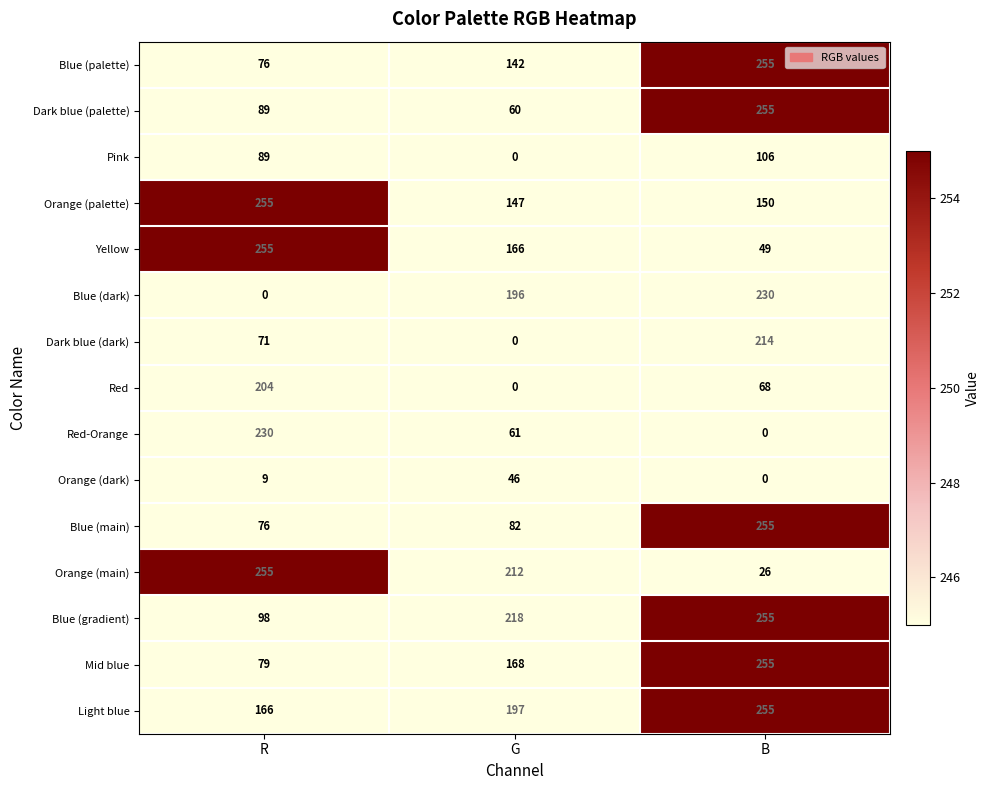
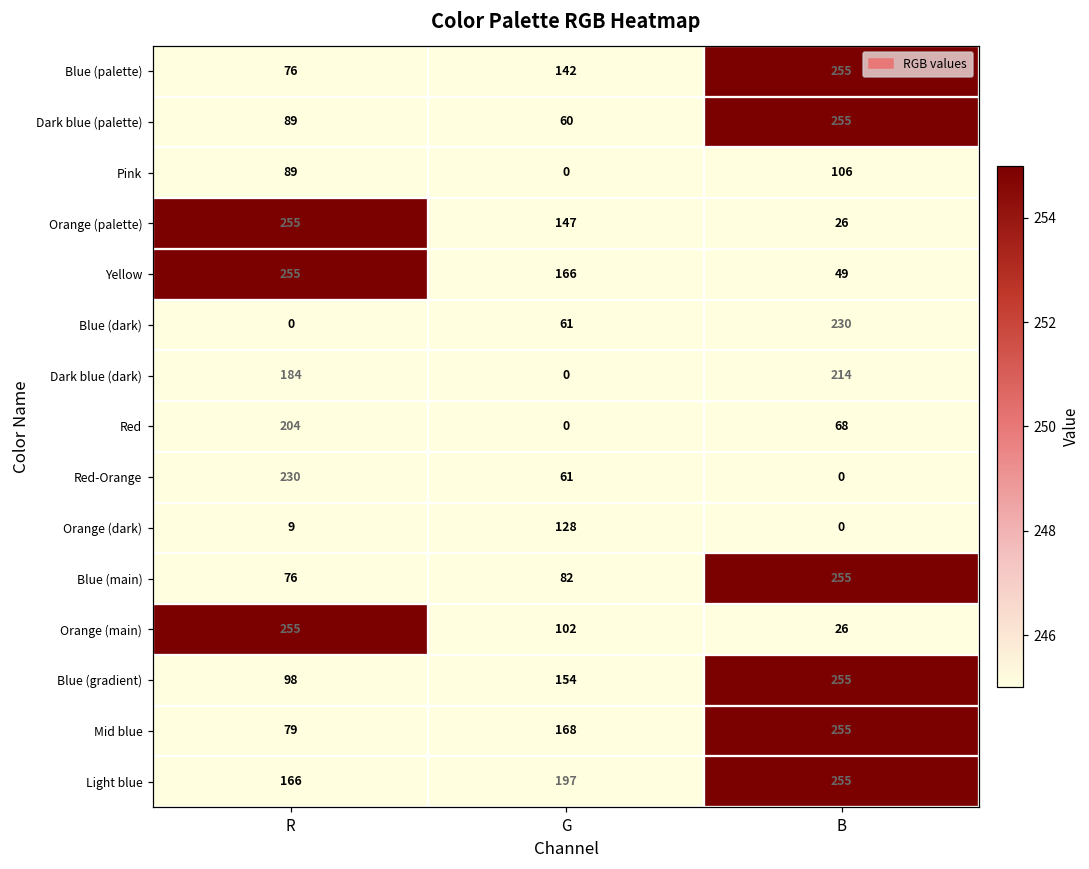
Orange (palette), B: 150 -> 26
Blue (dark), G: 196 -> 61
Dark blue (dark), R: 71 -> 184
Orange (dark), G: 46 -> 128
Orange (main), G: 212 -> 102
Blue (gradient), G: 218 -> 154
